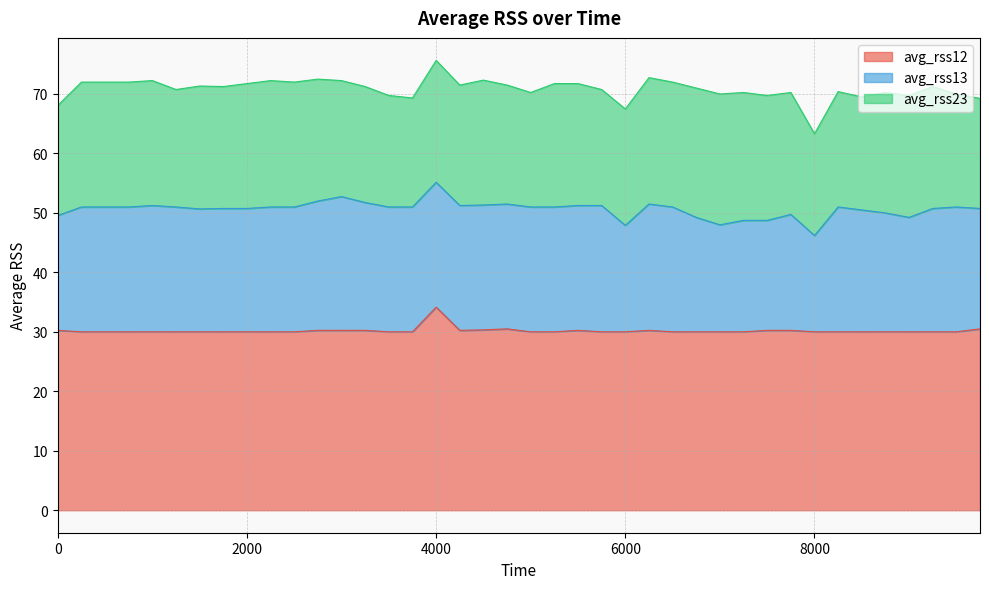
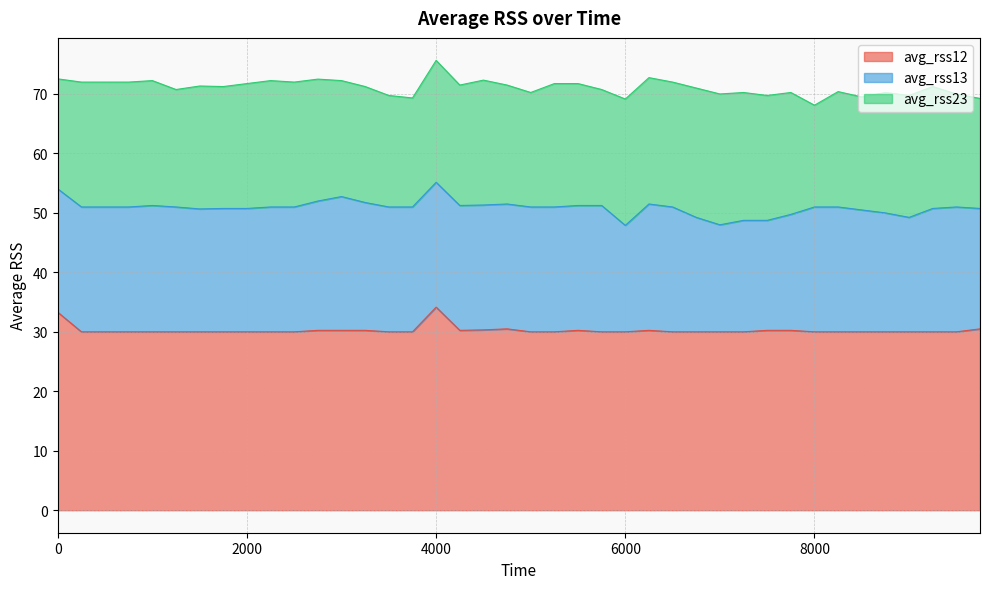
avg_rss12, 0: 30 -> 33
avg_rss13, 0: 19 -> 21
avg_rss23, 6000: 20 -> 21
avg_rss13, 8000: 16 -> 21
